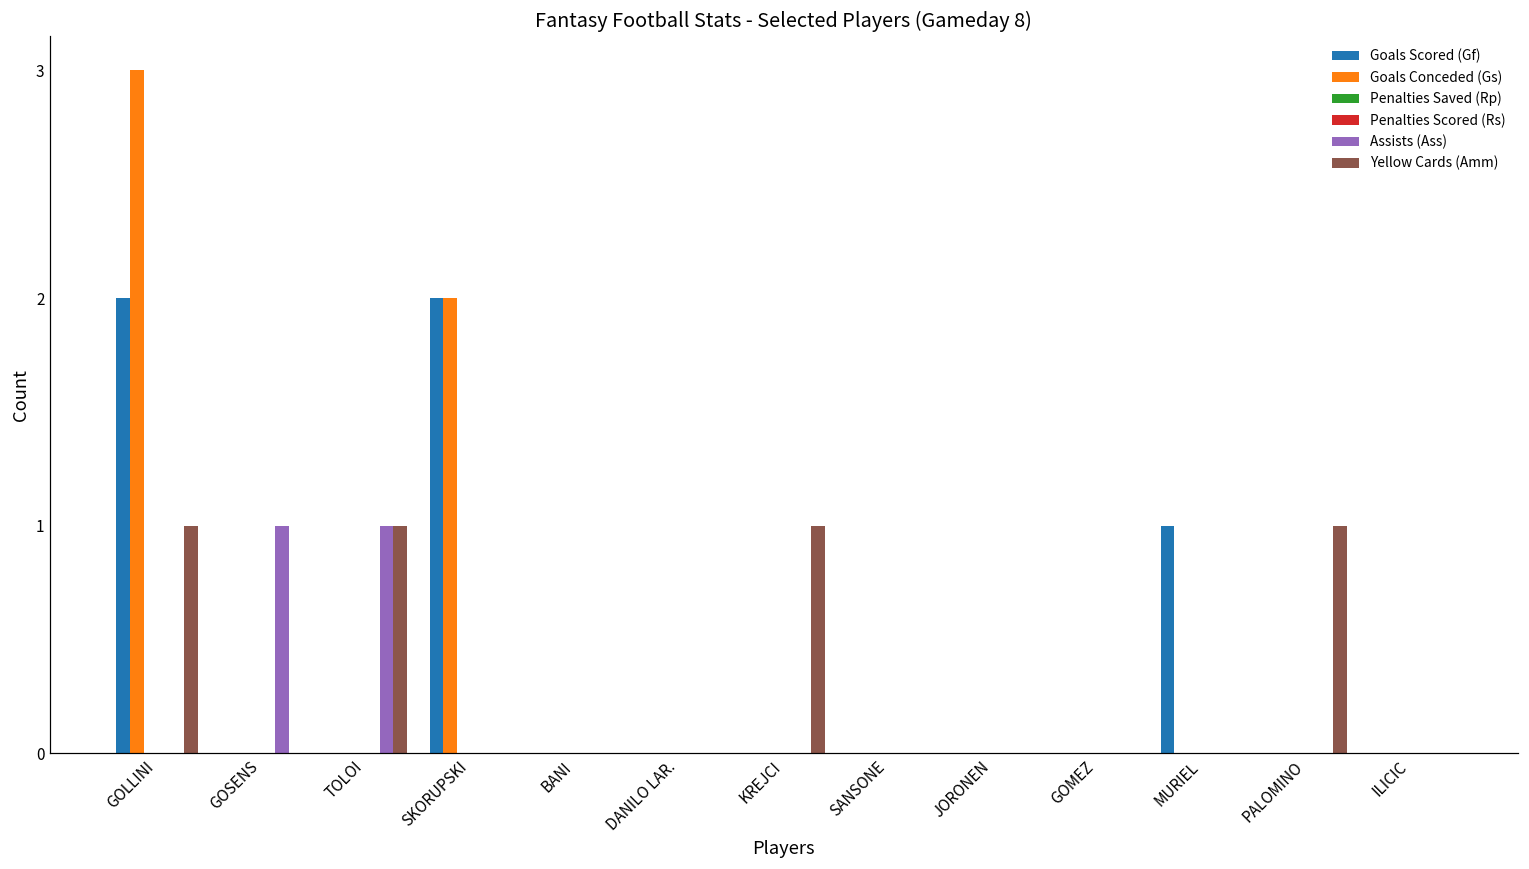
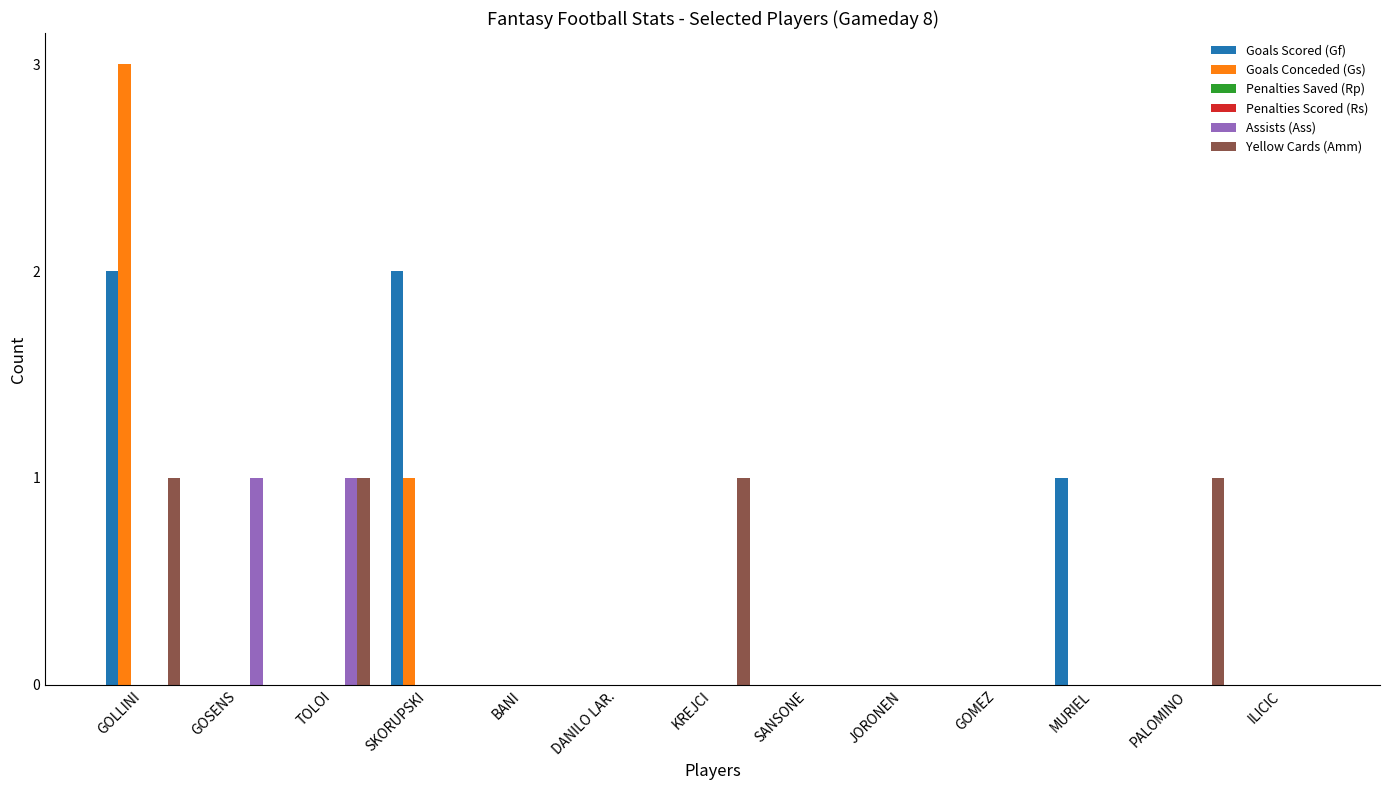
Goals Conceded (Gs), SKORUPSKI: 2 -> 1
